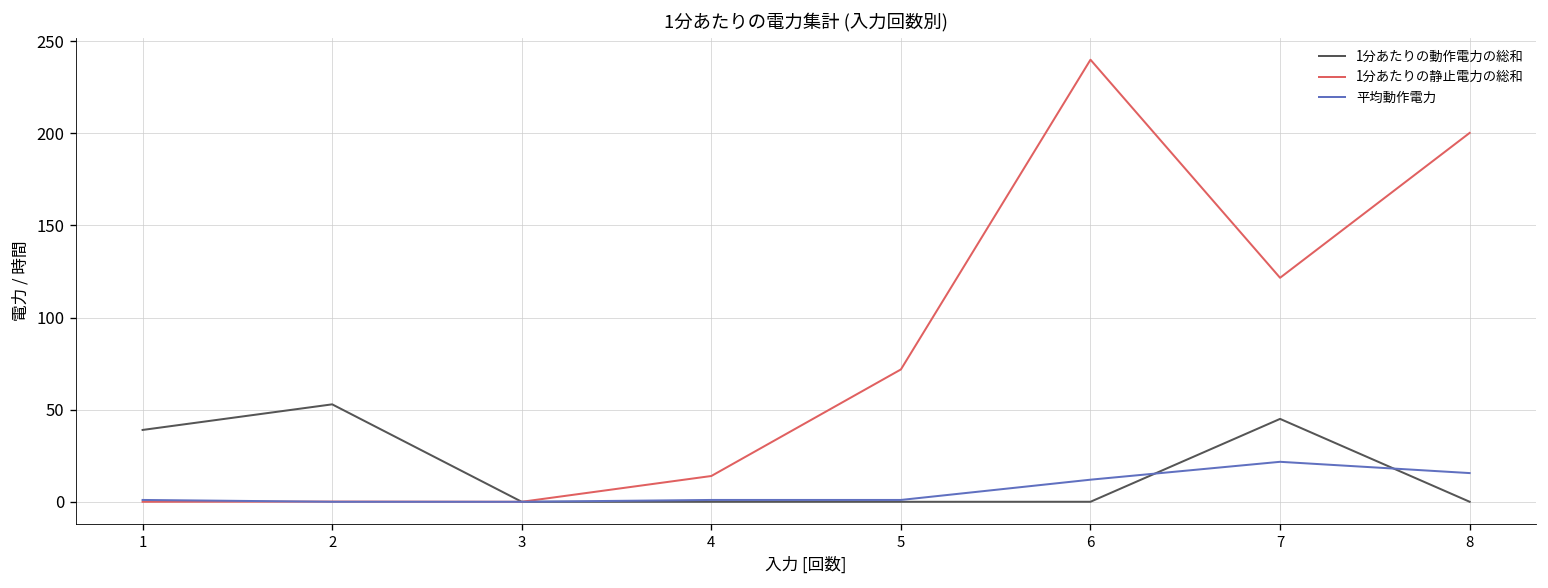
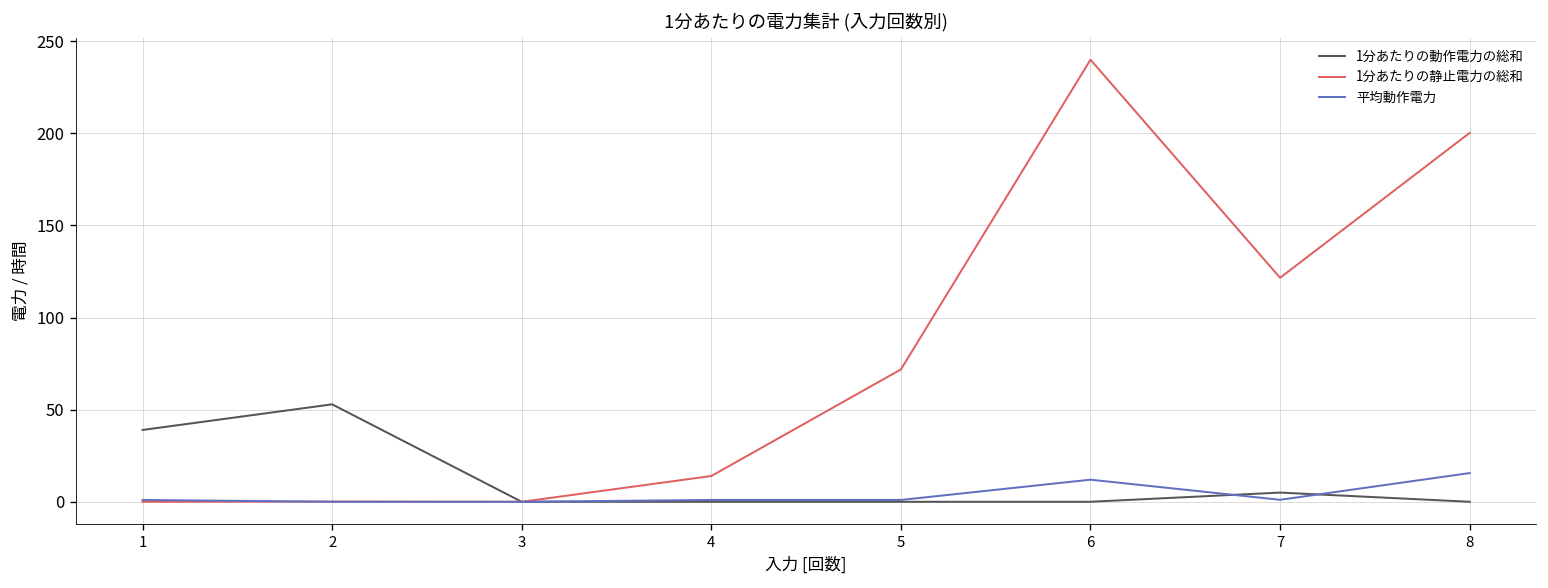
1分あたりの動作電力の総和, 7: 45 -> 5
平均動作電力, 7: 22 -> 1
